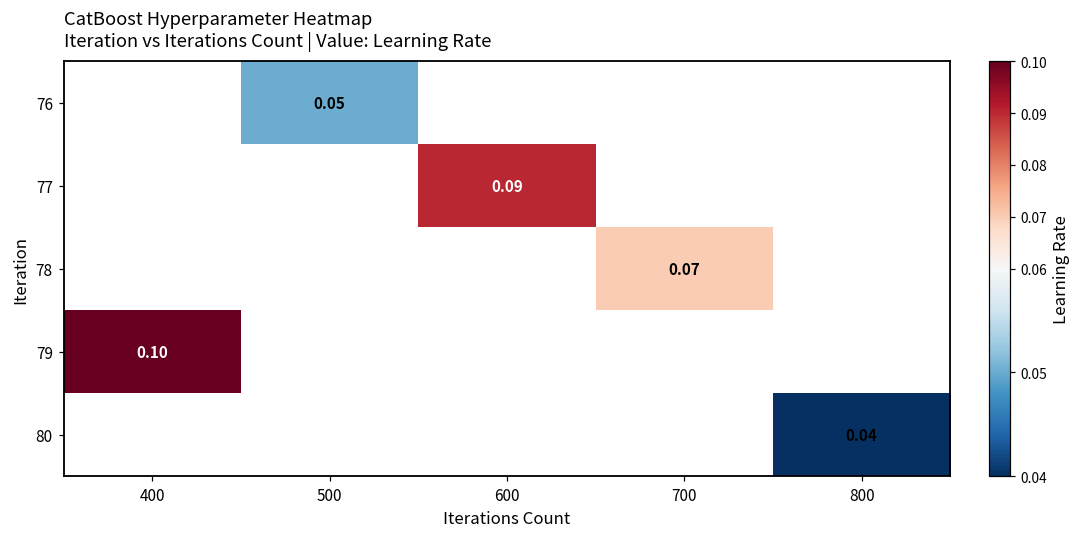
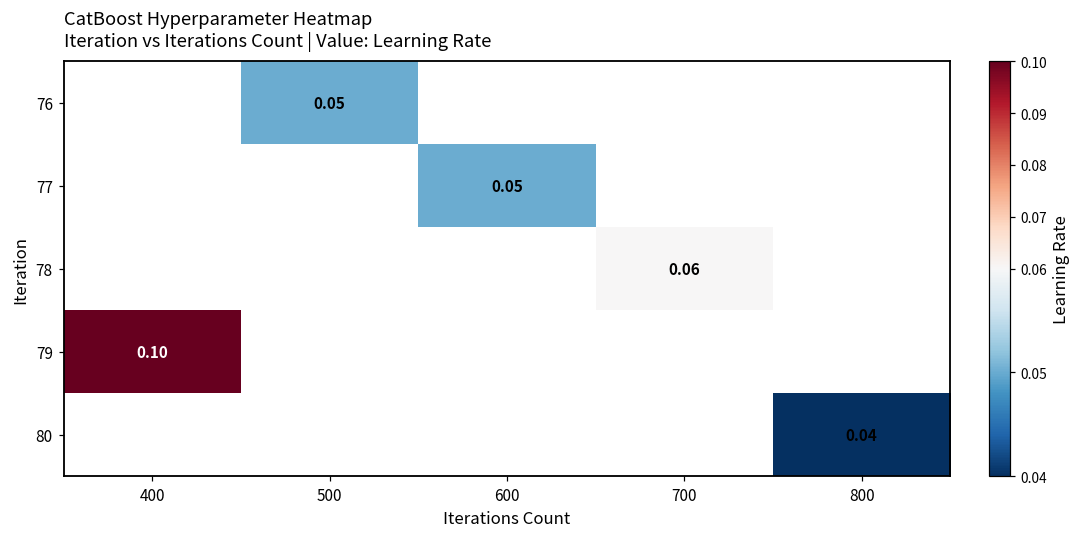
77, 600: 0.09 -> 0.05
78, 700: 0.07 -> 0.06
